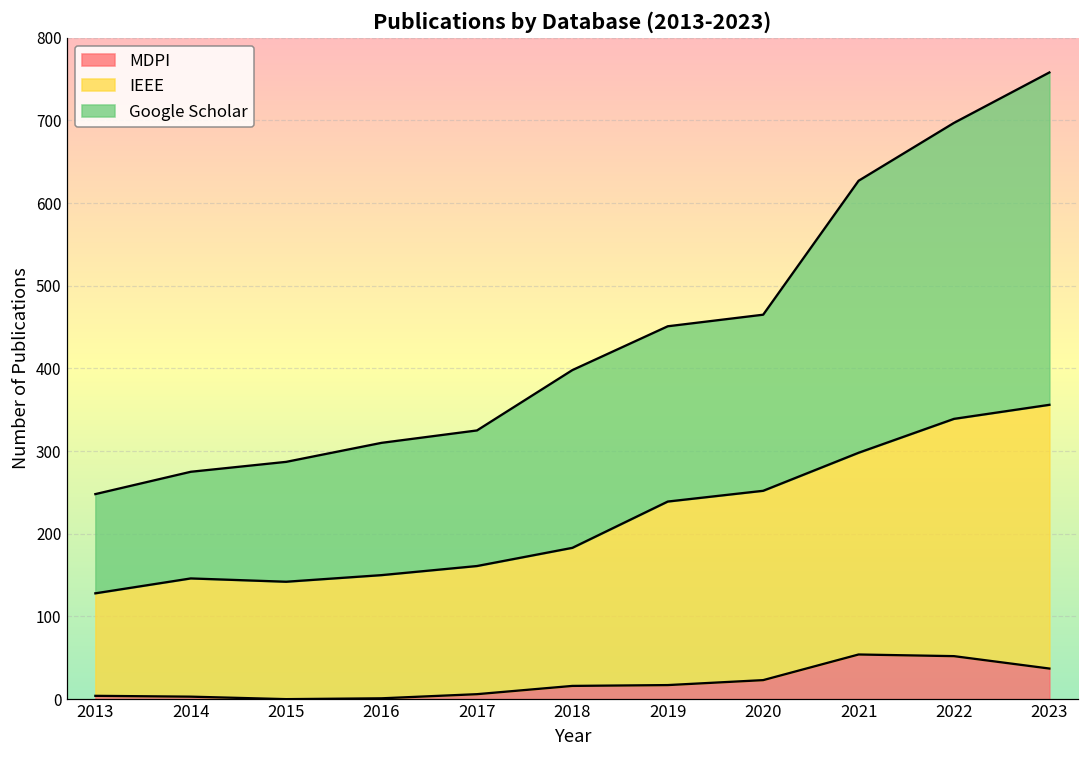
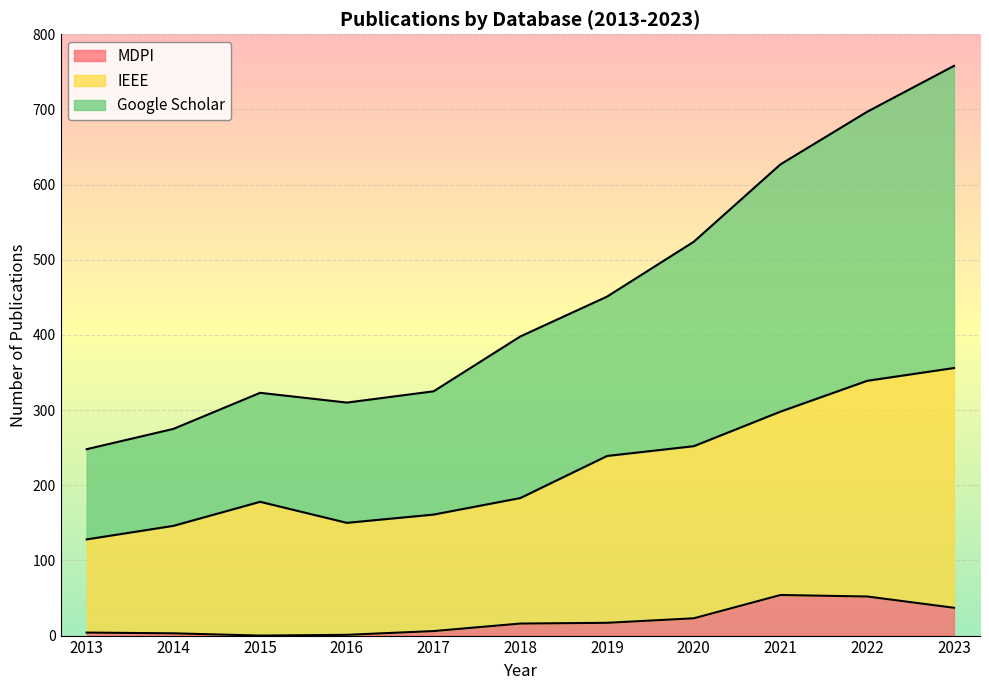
IEEE, 2015: 140 -> 180
Google Scholar, 2020: 210 -> 270
